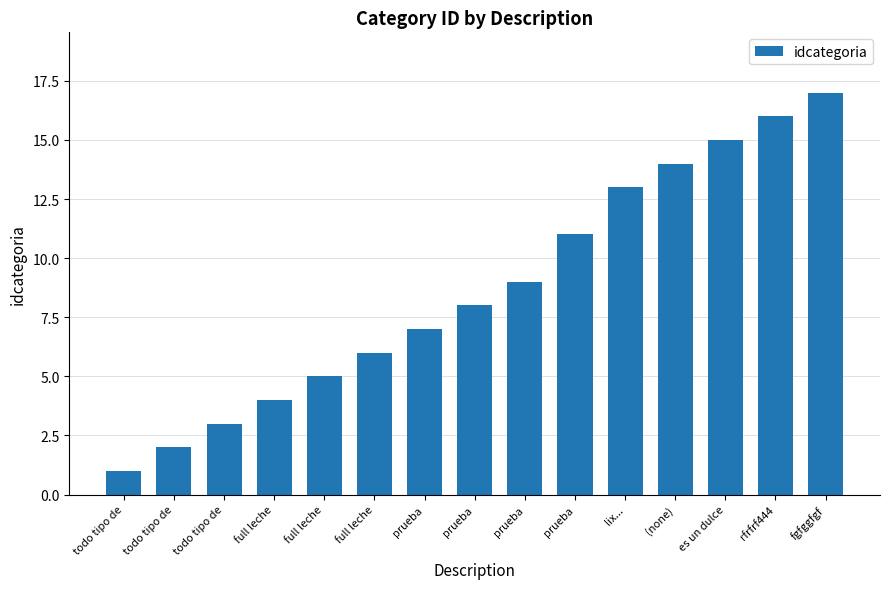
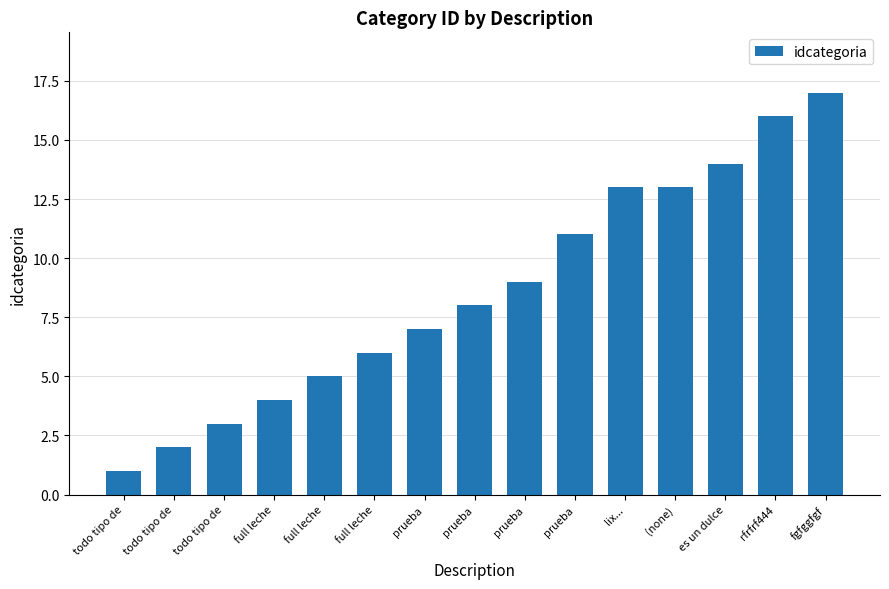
(none): 14 -> 13
es un dulce: 15 -> 14
